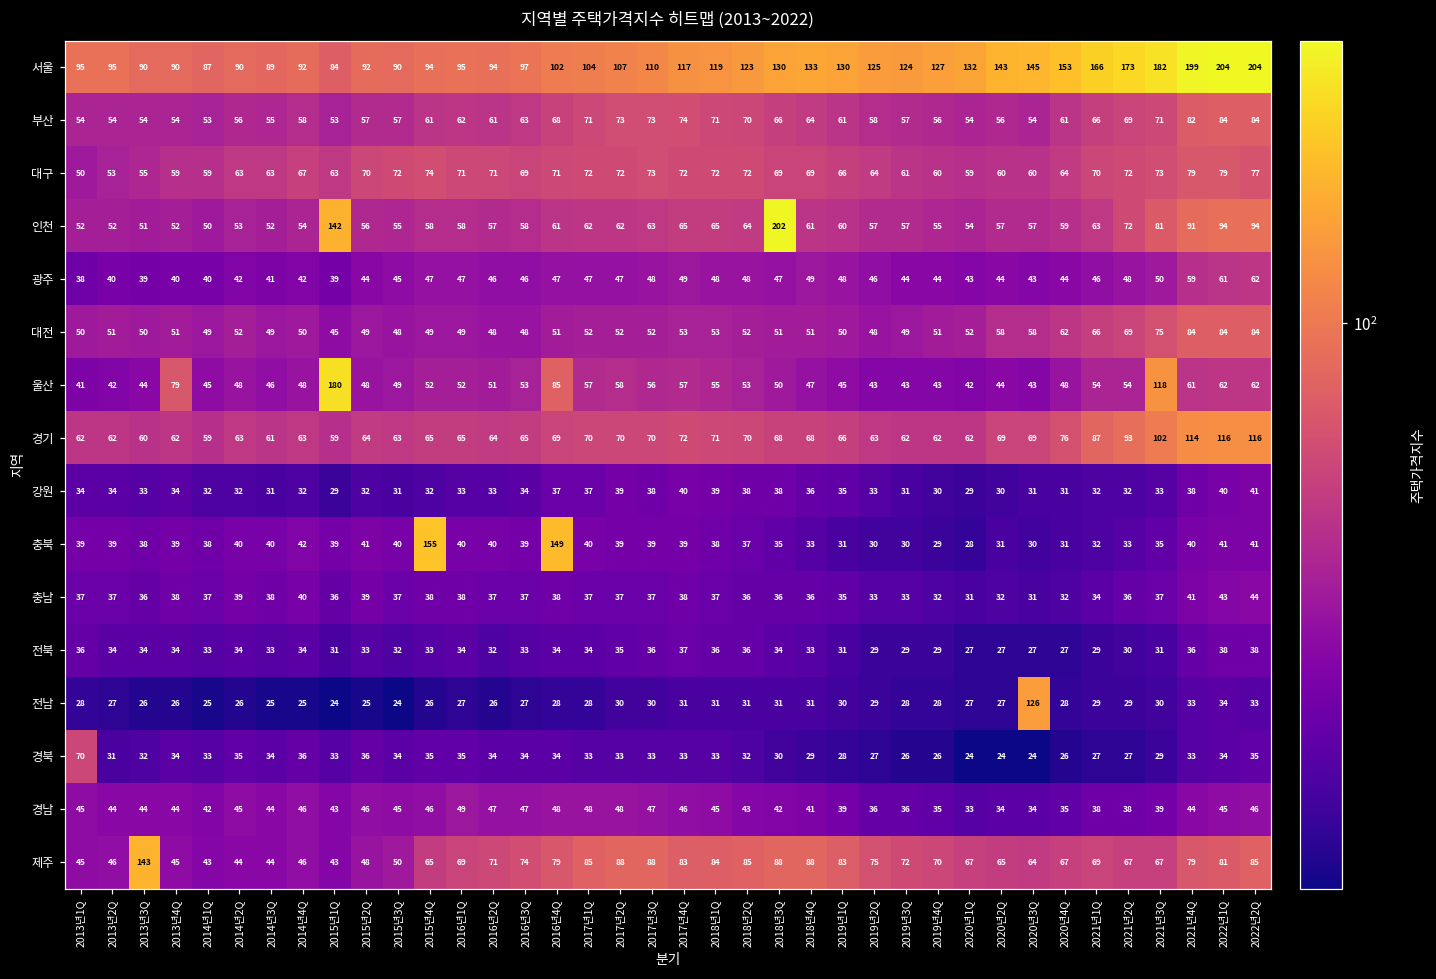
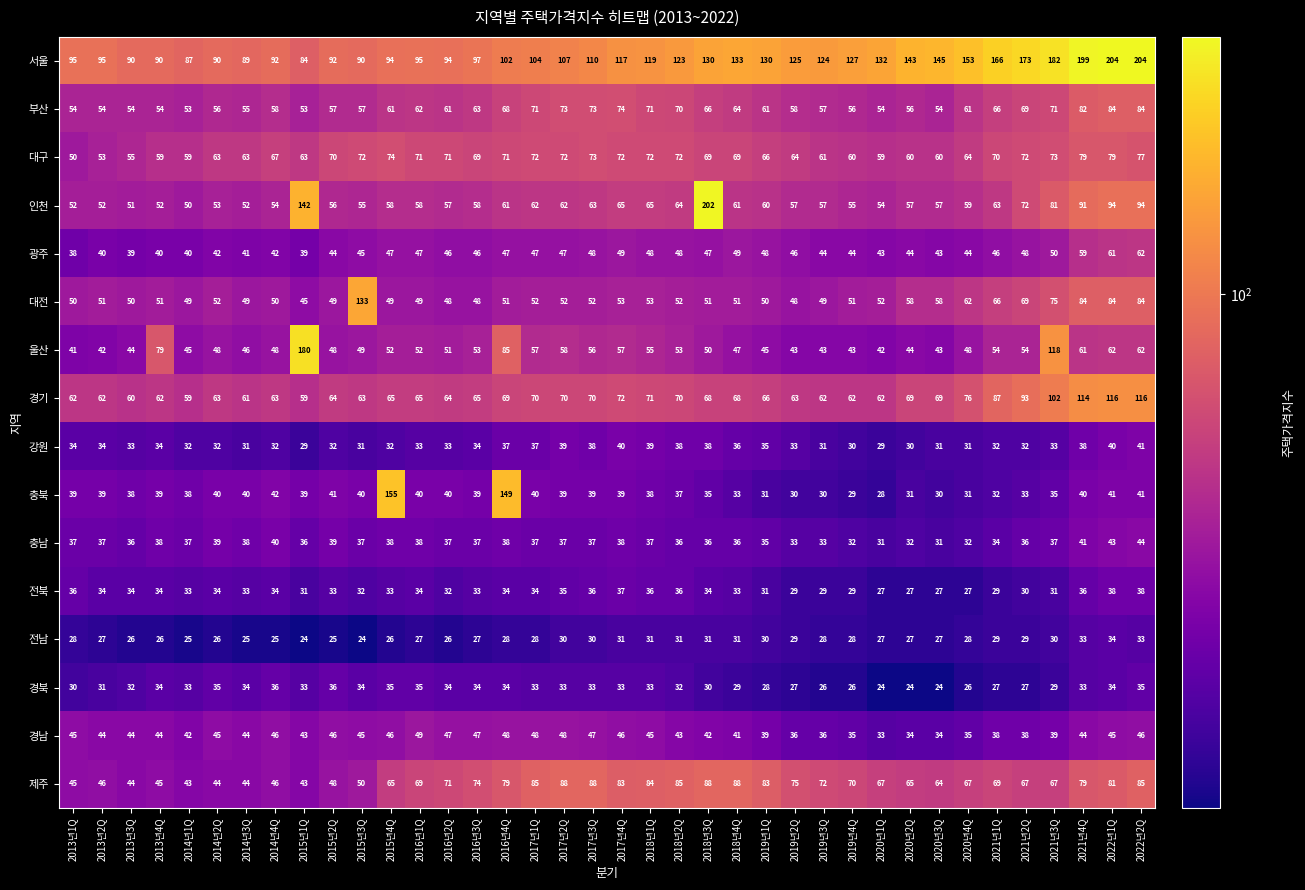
대전, 2015년3Q: 48 -> 133
전남, 2020년3Q: 126 -> 27
경북, 2013년1Q: 70 -> 30
제주, 2013년3Q: 143 -> 44
